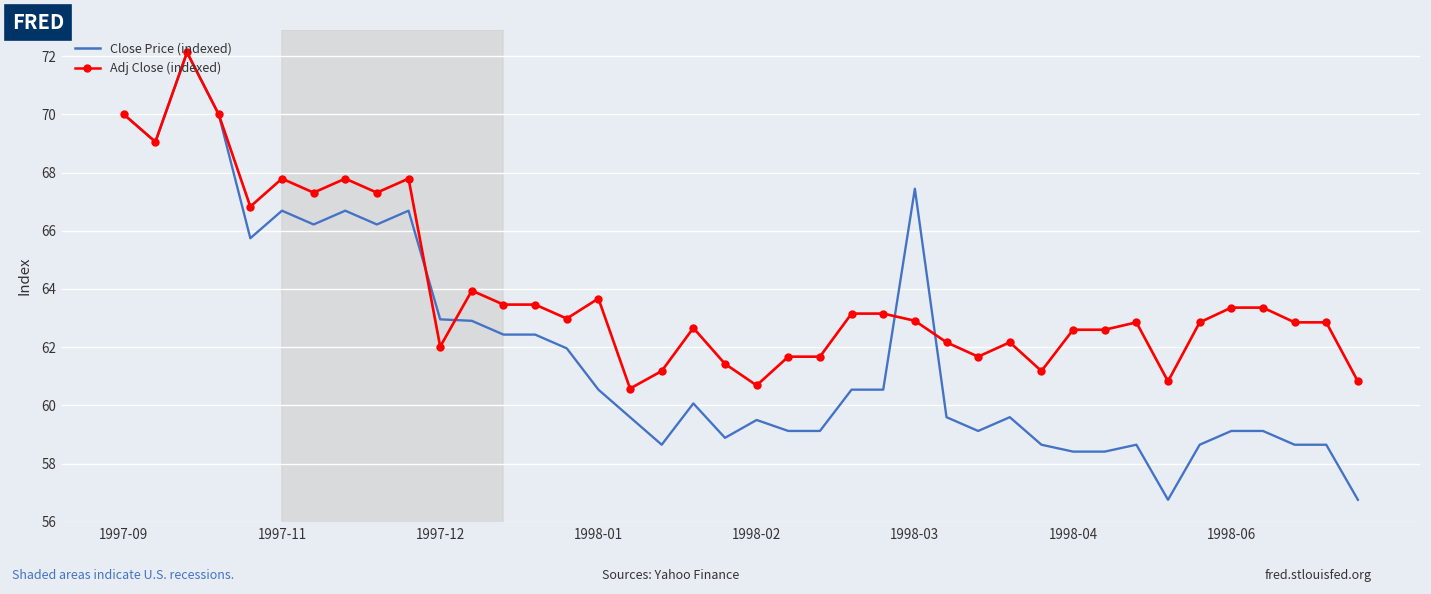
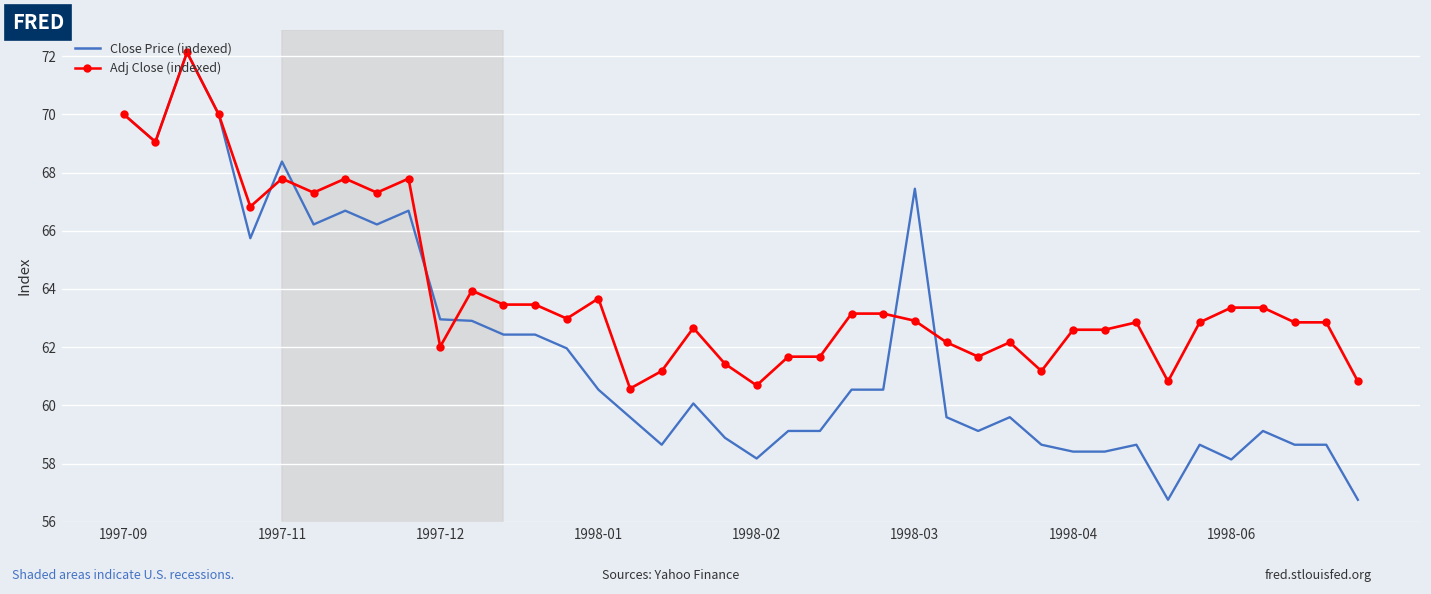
Close Price (indexed), 1997-11: 66.7 -> 68.4
Close Price (indexed), 1998-02: 59.5 -> 58.2
Close Price (indexed), 1998-06: 59.1 -> 58.1
